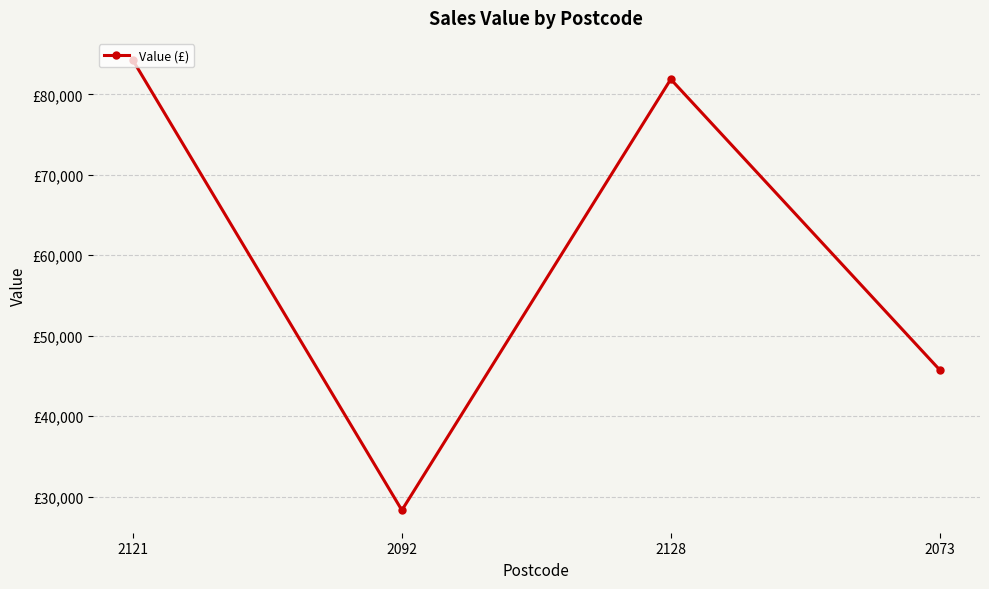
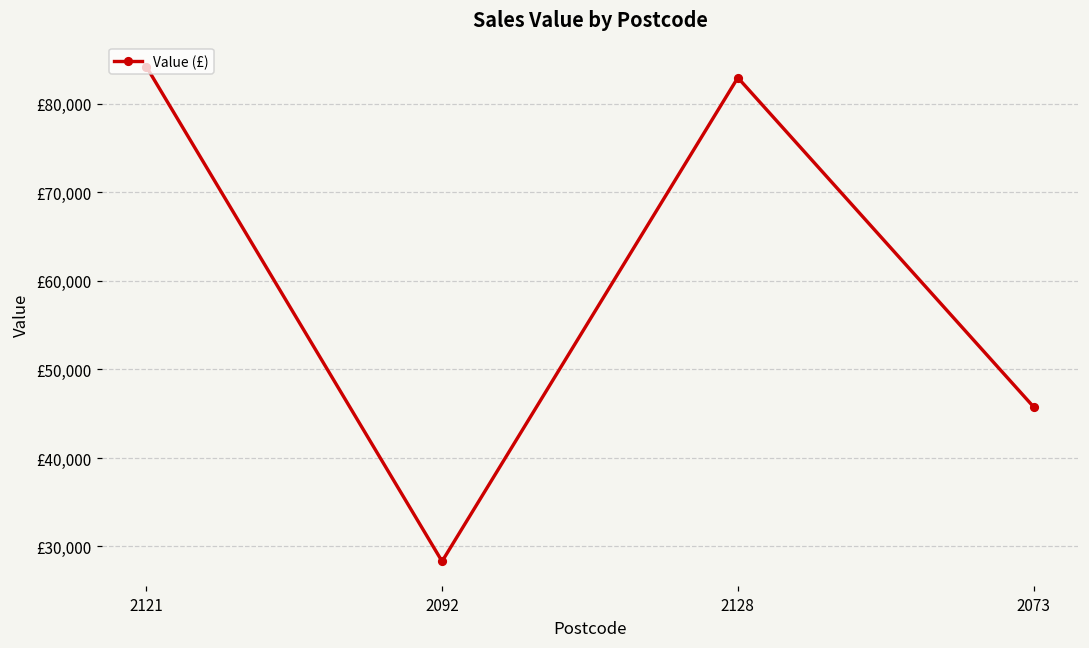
2128: £82,000 -> £83,000
